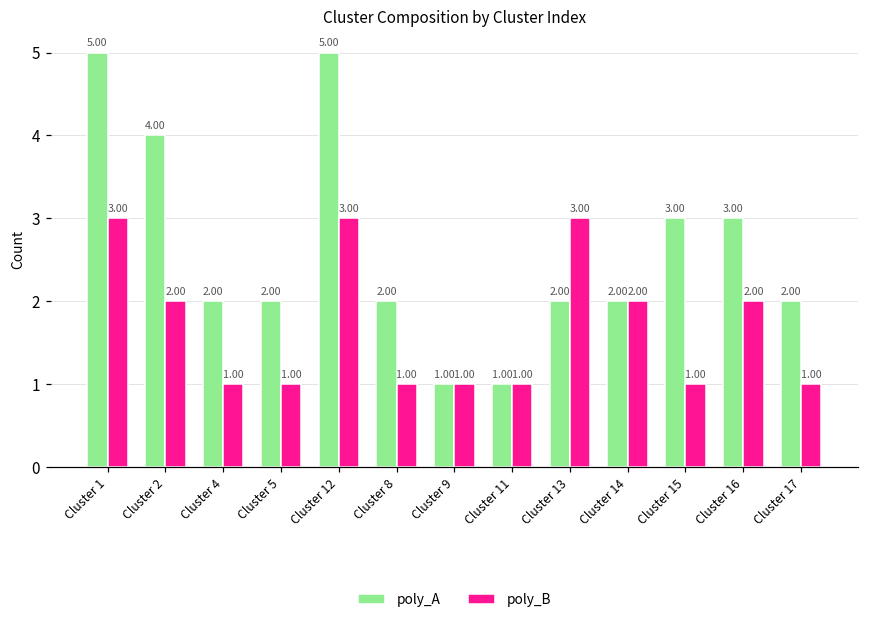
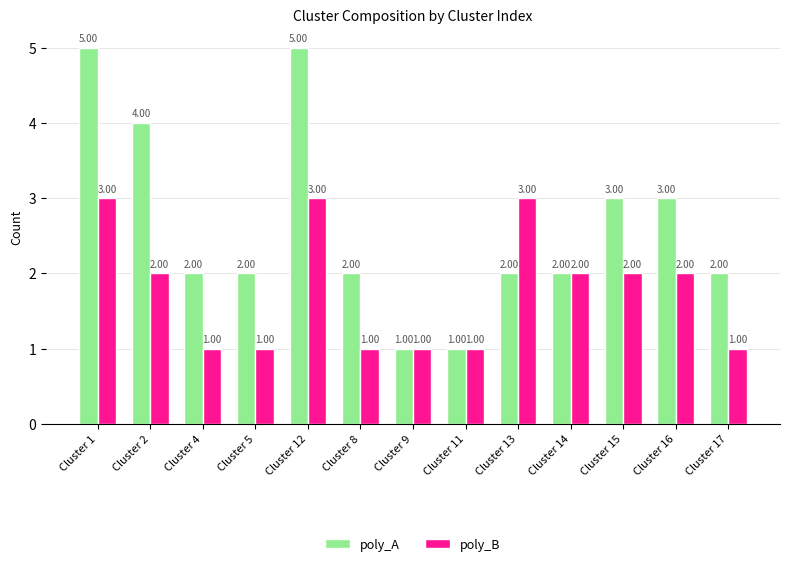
poly_B, Cluster 15: 1.00 -> 2.00
